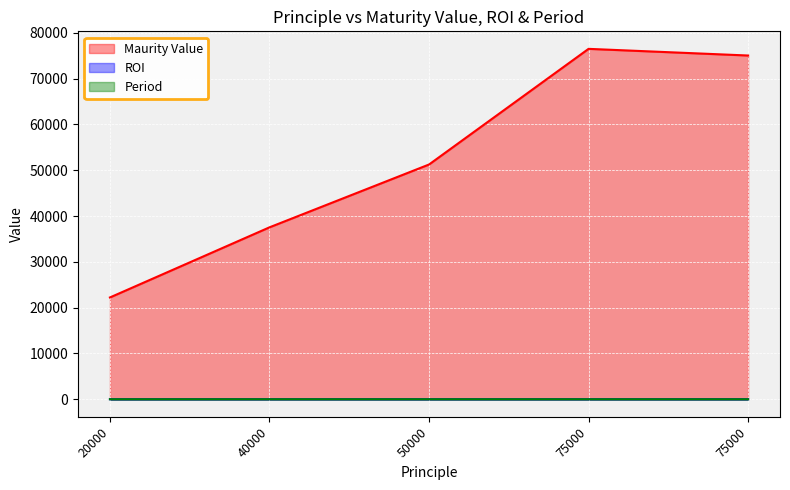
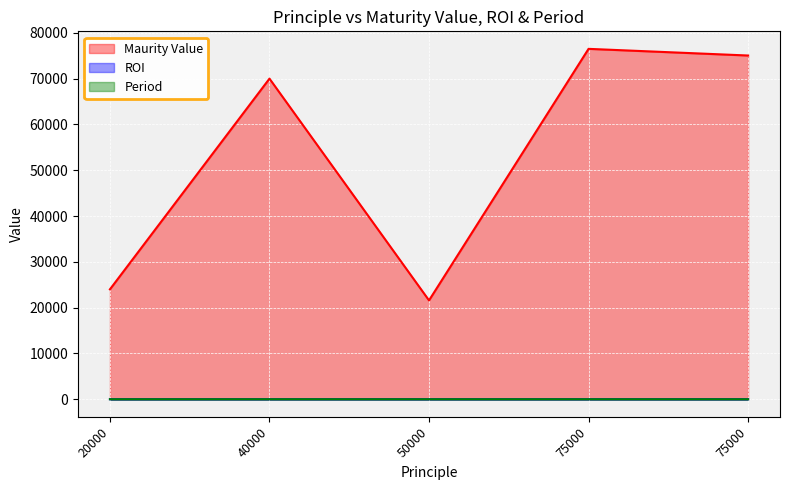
Maurity Value, 20000: 22000 -> 24000
Maurity Value, 40000: 38000 -> 70000
Maurity Value, 50000: 51000 -> 22000
